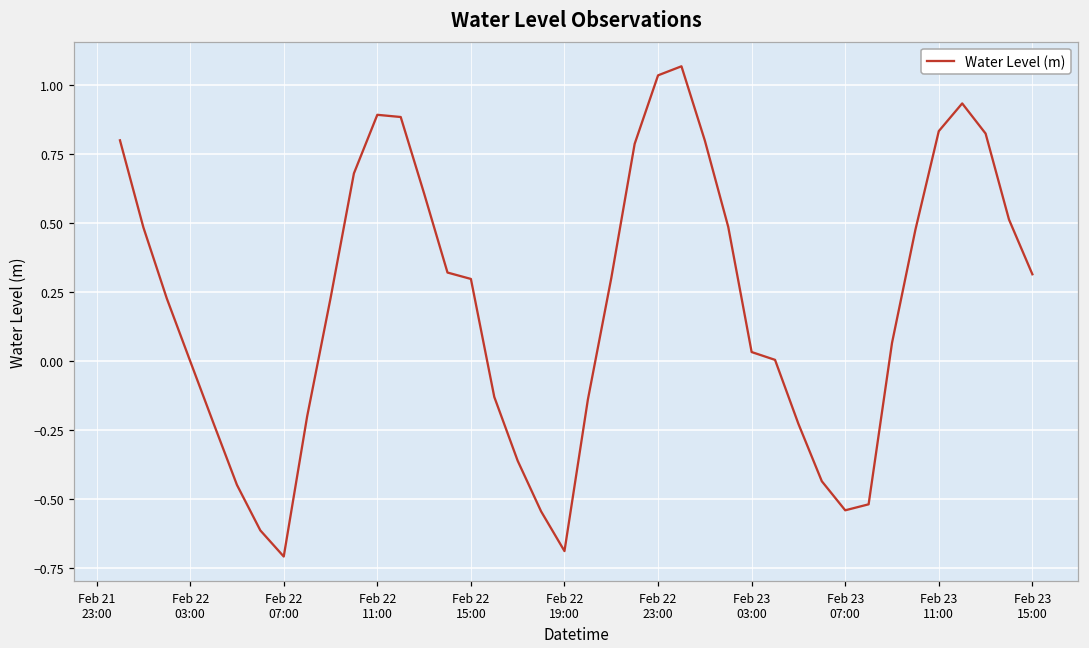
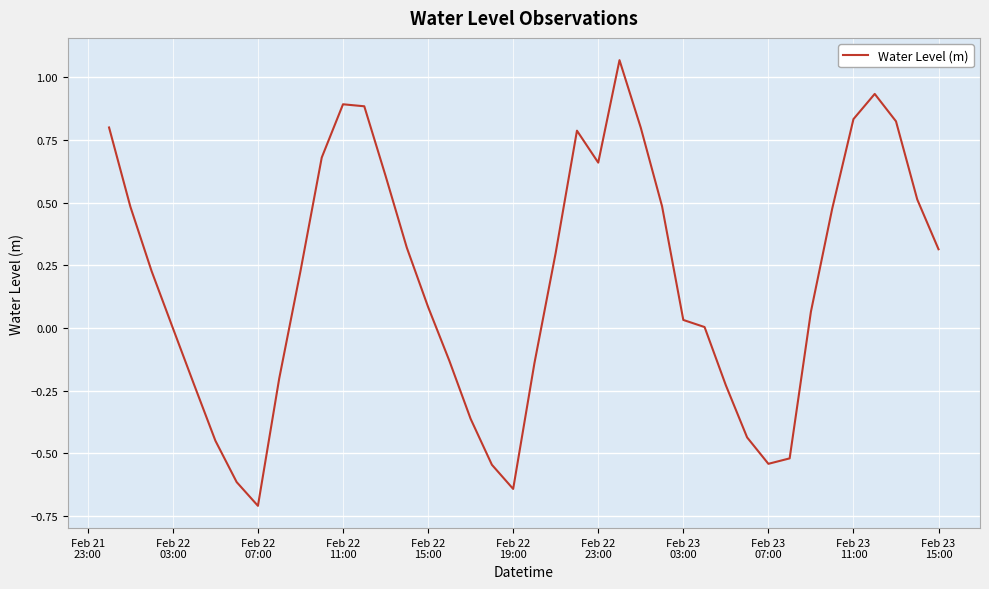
Feb 22 15:00: 0.30 -> 0.08
Feb 22 19:00: -0.69 -> -0.64
Feb 22 23:00: 1.04 -> 0.66
